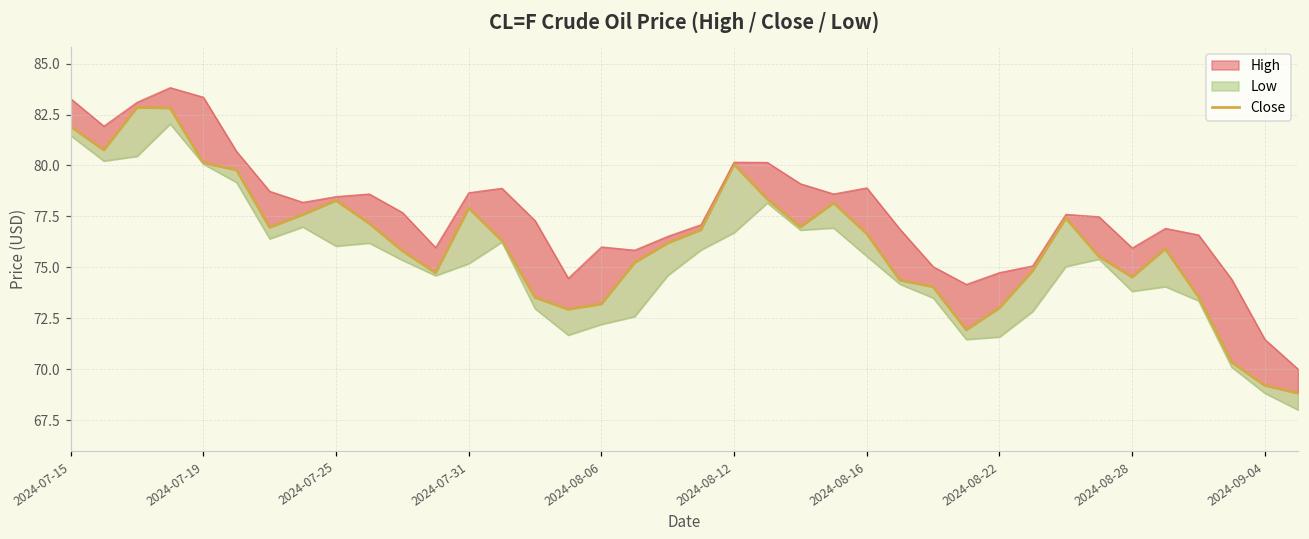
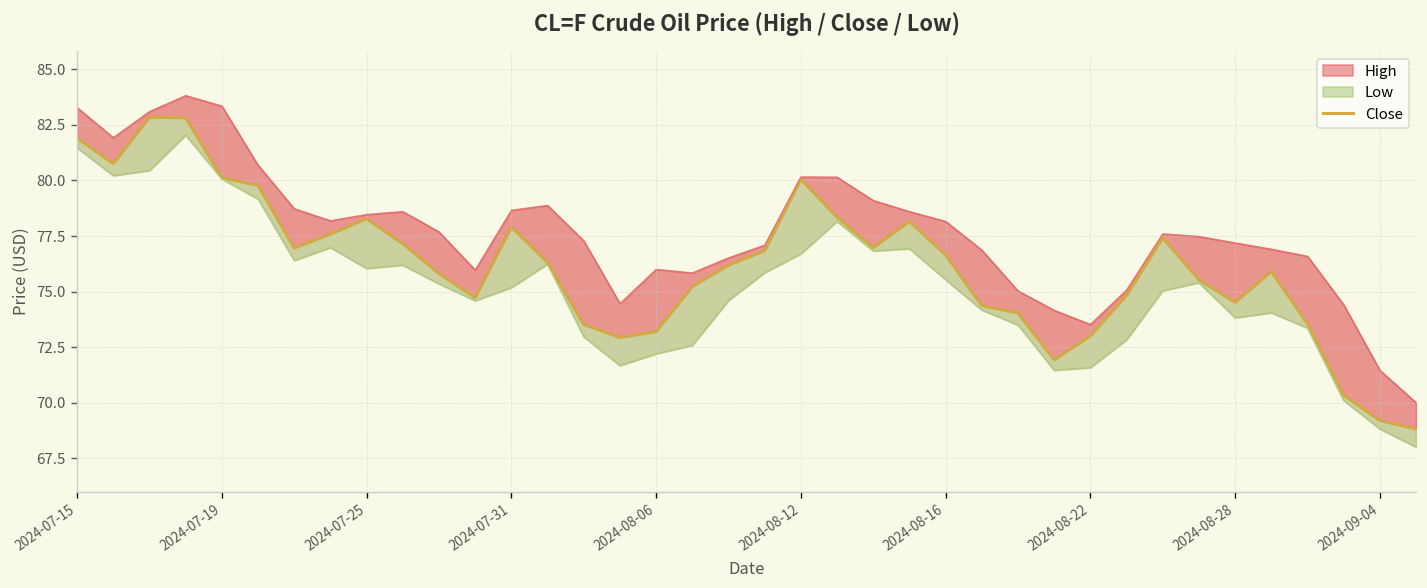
High, 2024-08-16: 78.9 -> 78.2
High, 2024-08-22: 74.7 -> 73.5
High, 2024-08-28: 76.0 -> 77.2
